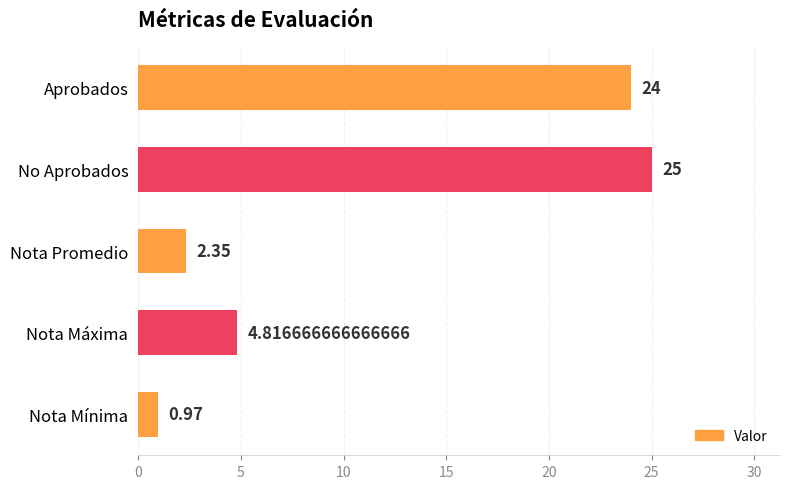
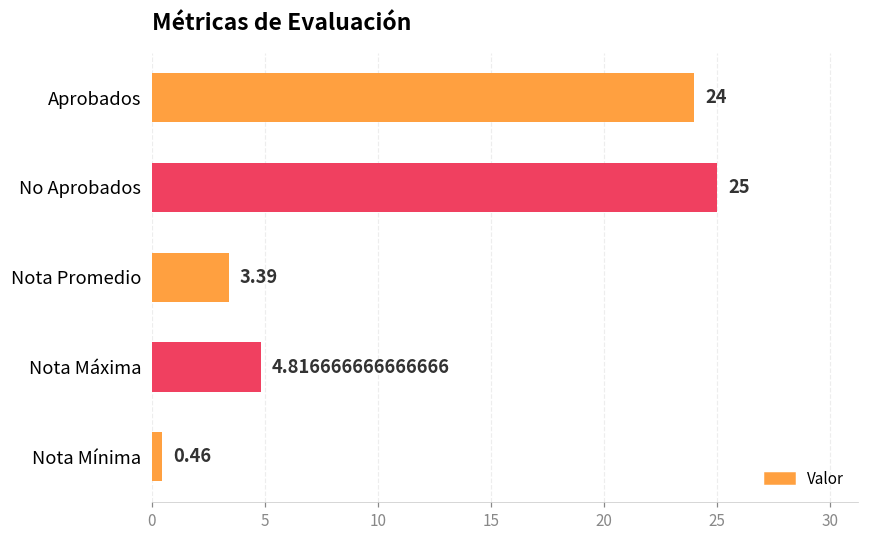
Nota Promedio: 2.35 -> 3.39
Nota Mínima: 0.97 -> 0.46
